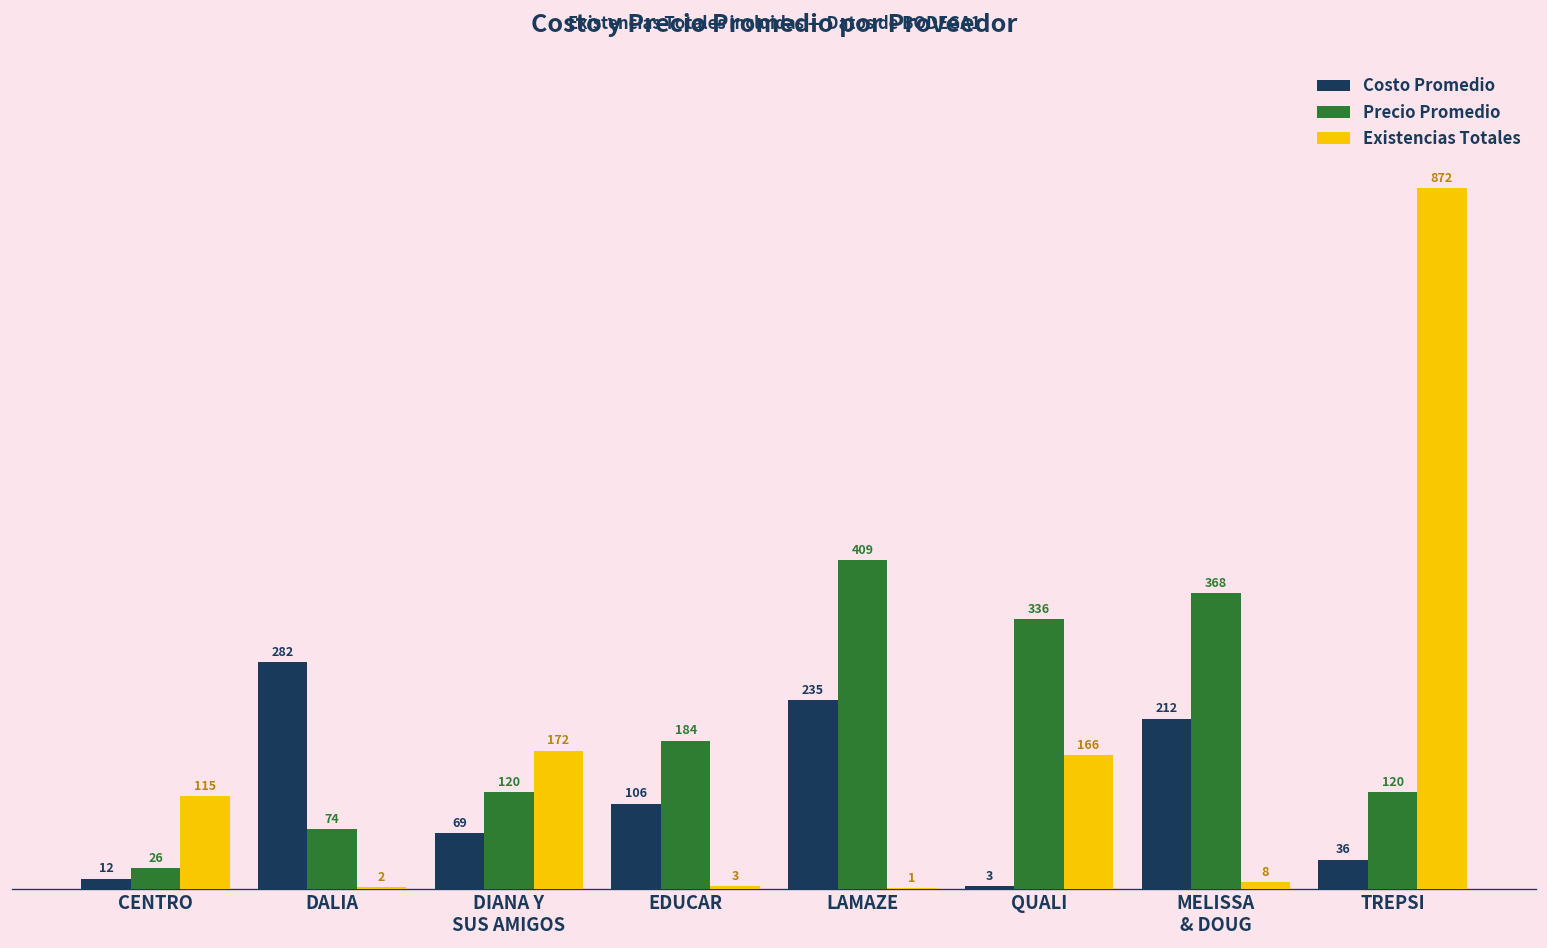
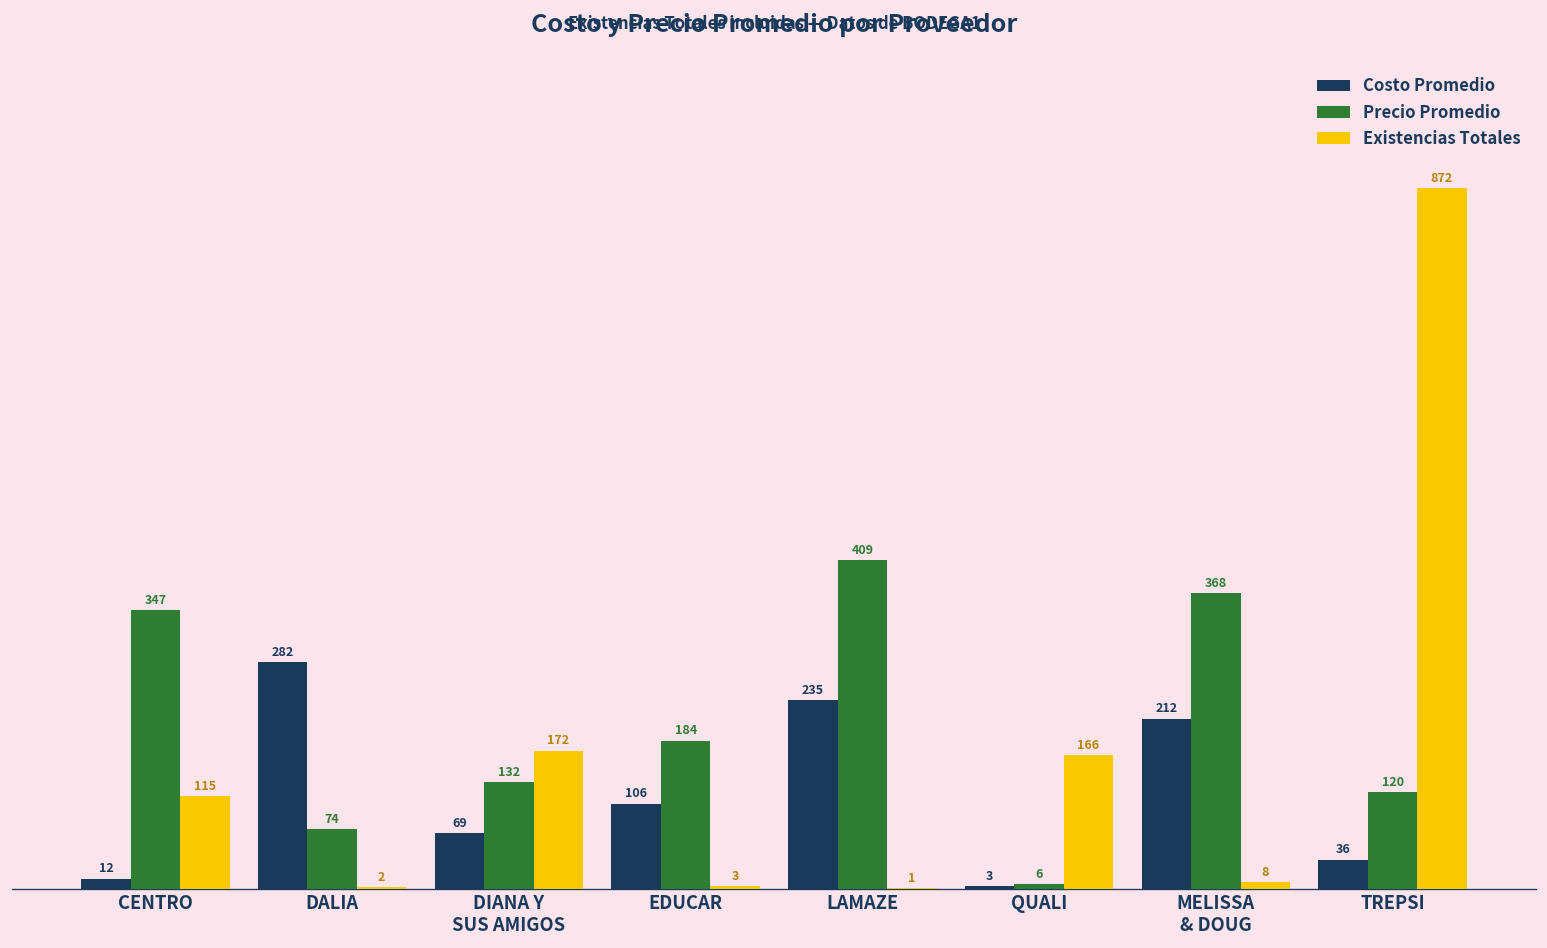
Precio Promedio, CENTRO: 26 -> 347
Precio Promedio, DIANA Y SUS AMIGOS: 120 -> 132
Precio Promedio, QUALI: 336 -> 6
